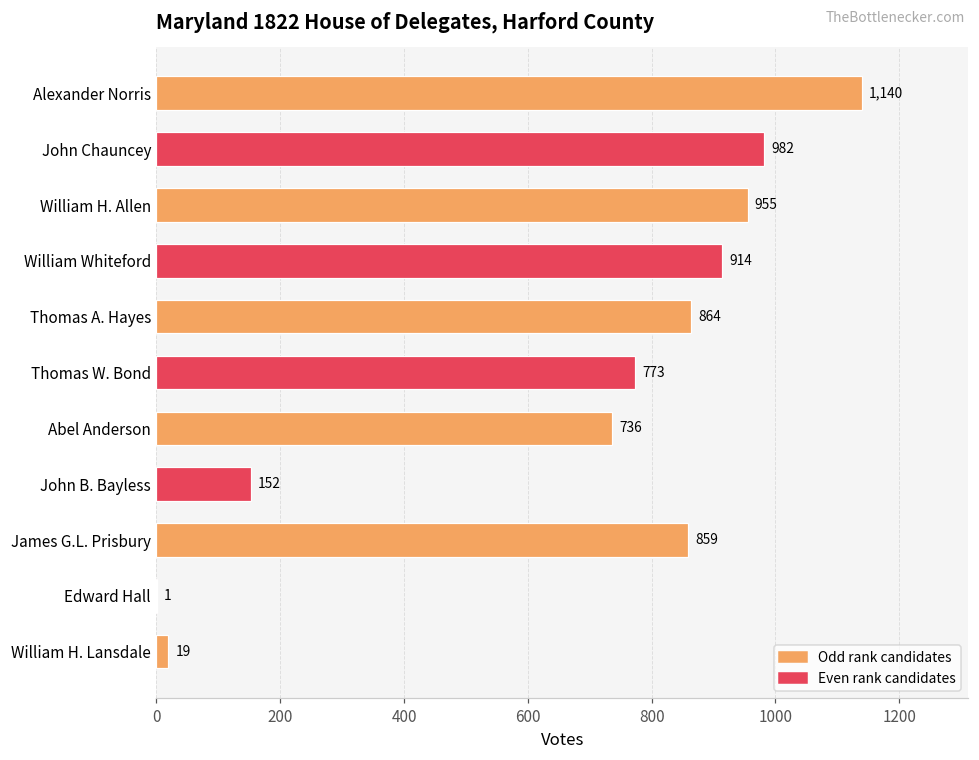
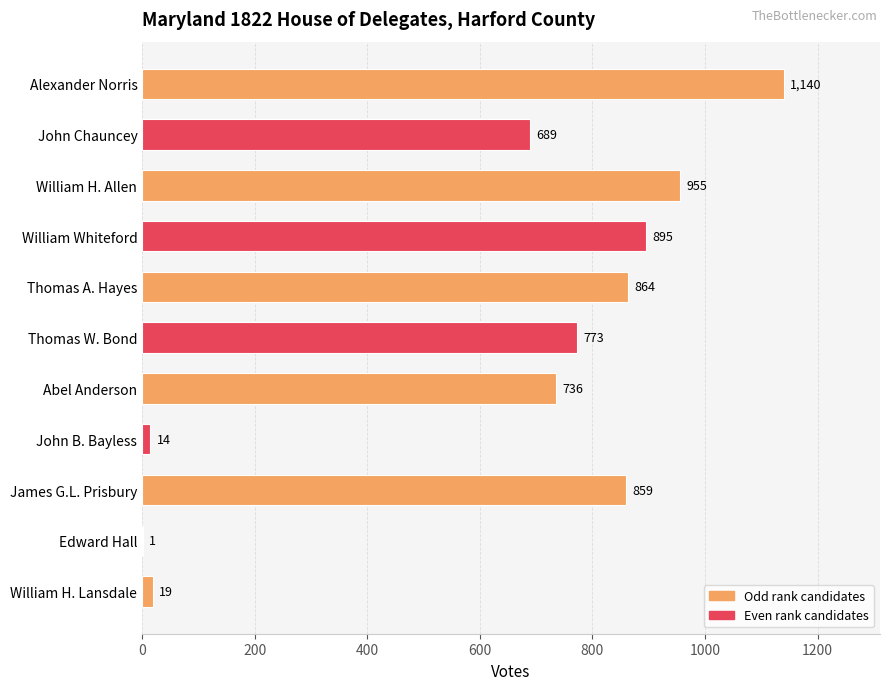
John Chauncey: 982 -> 689
William Whiteford: 914 -> 895
John B. Bayless: 152 -> 14
